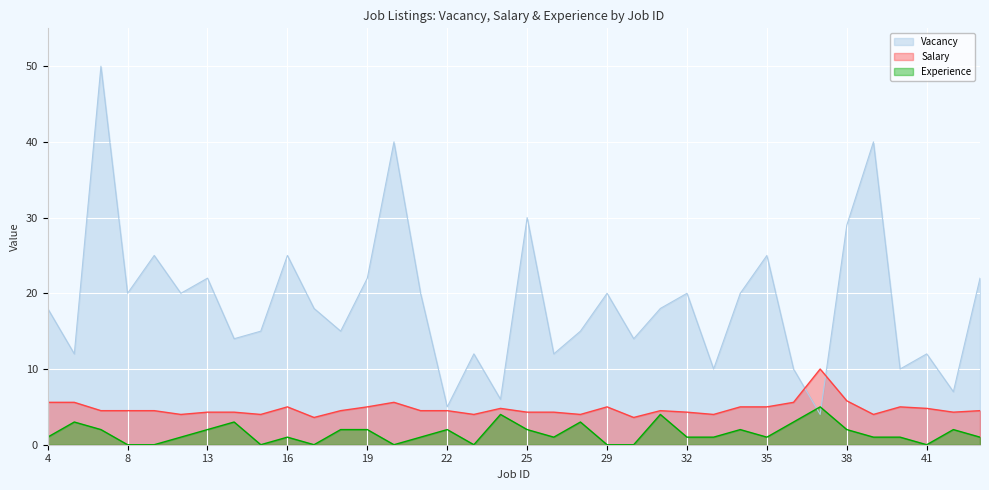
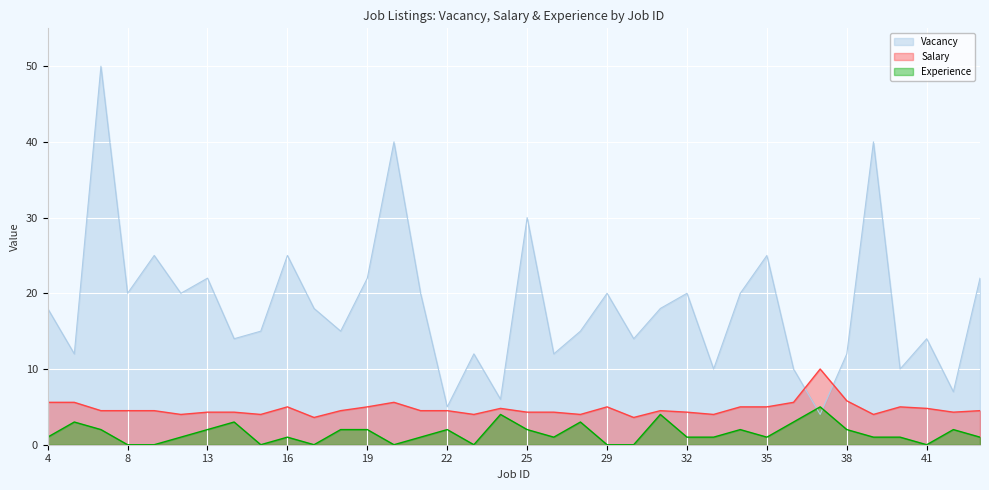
Vacancy, 38: 29 -> 12
Vacancy, 41: 12 -> 14
